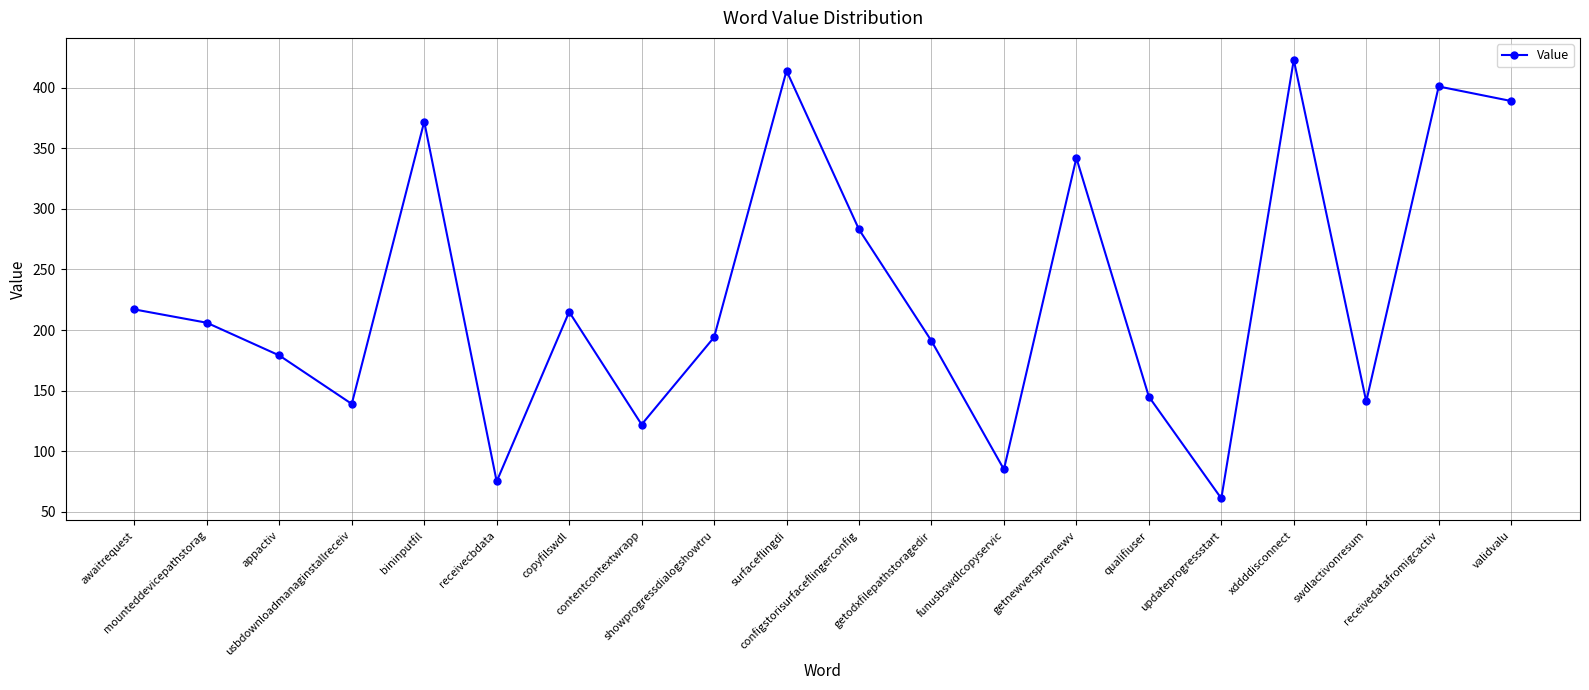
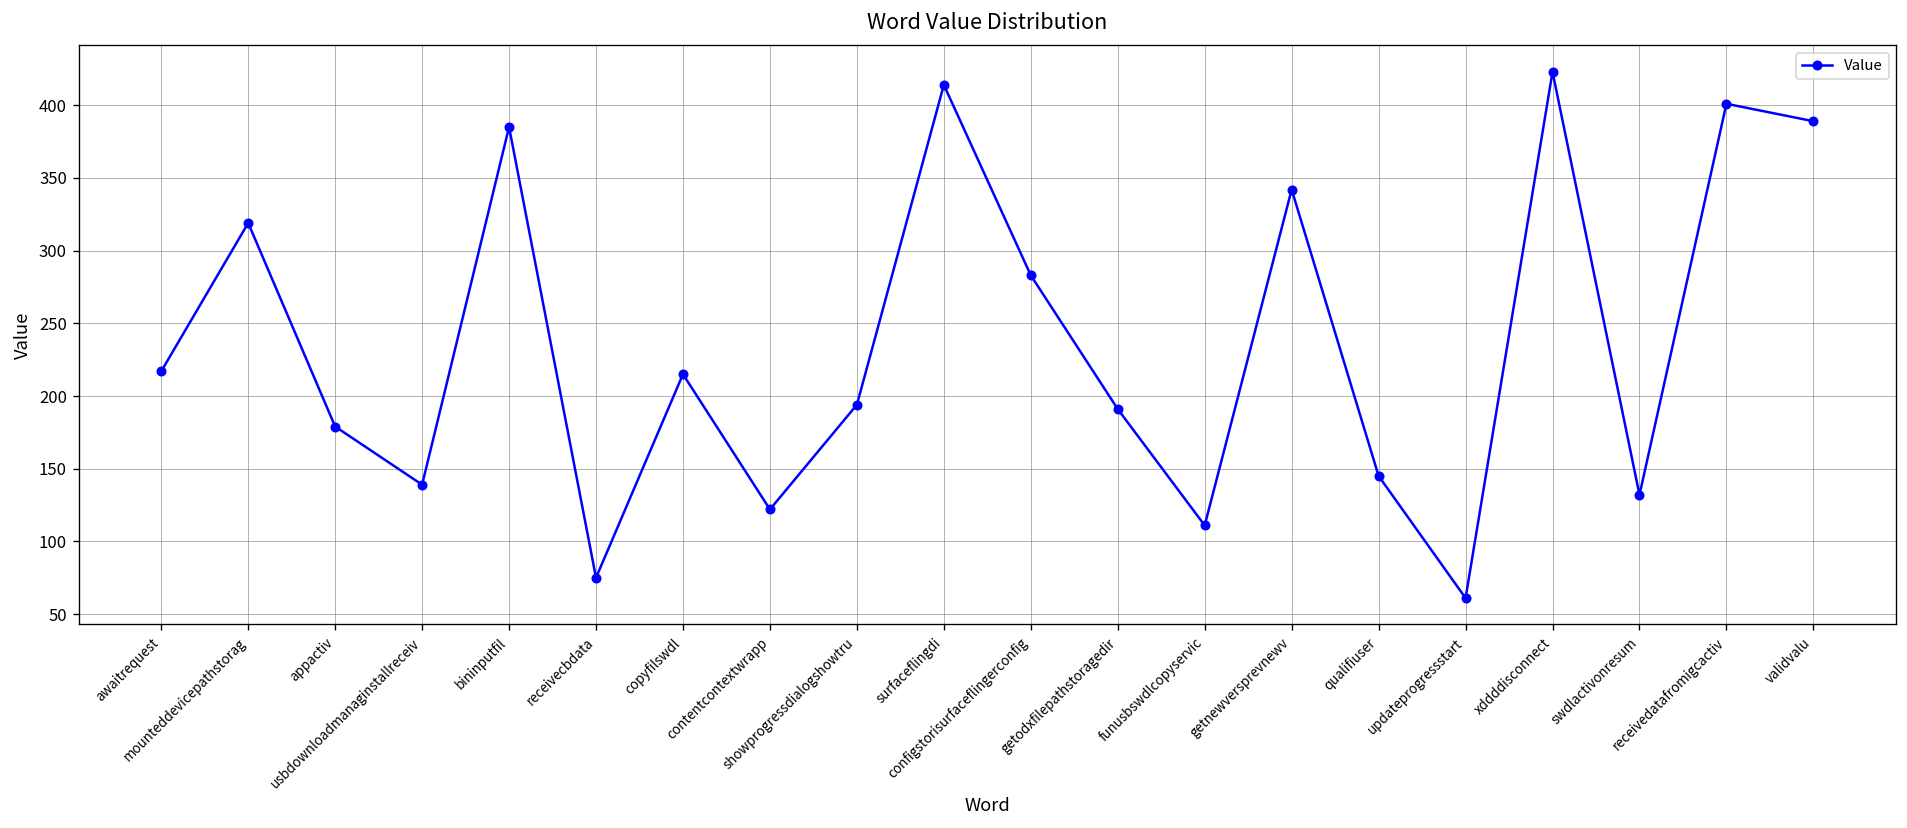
mounteddevicepathstorag: 206 -> 319
bininputfil: 372 -> 385
funusbswdlcopyservic: 85 -> 111
swdlactivonresum: 141 -> 132
